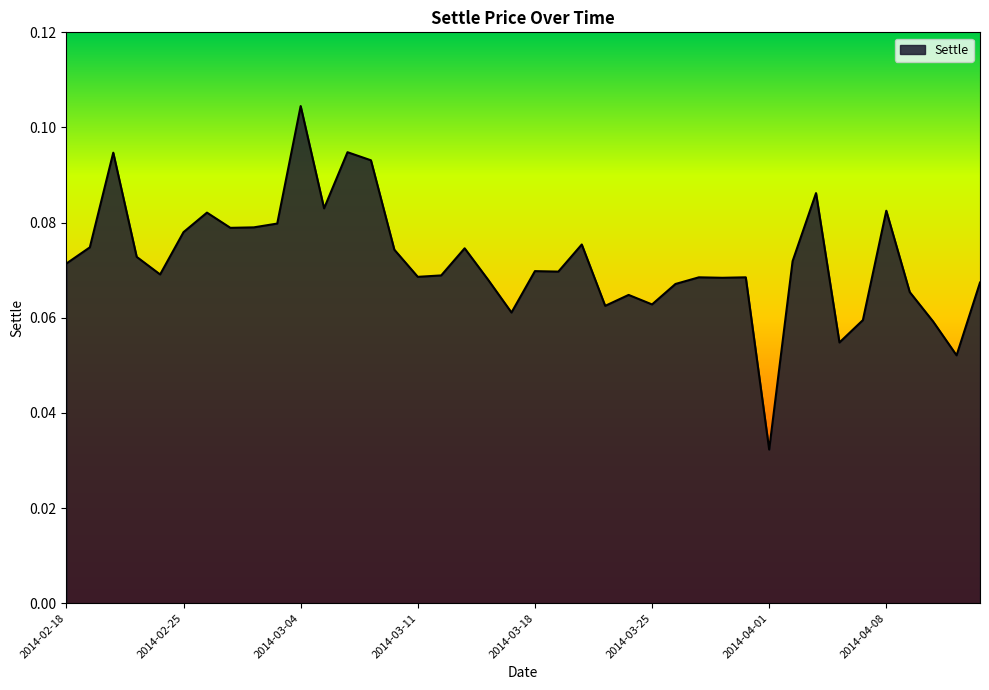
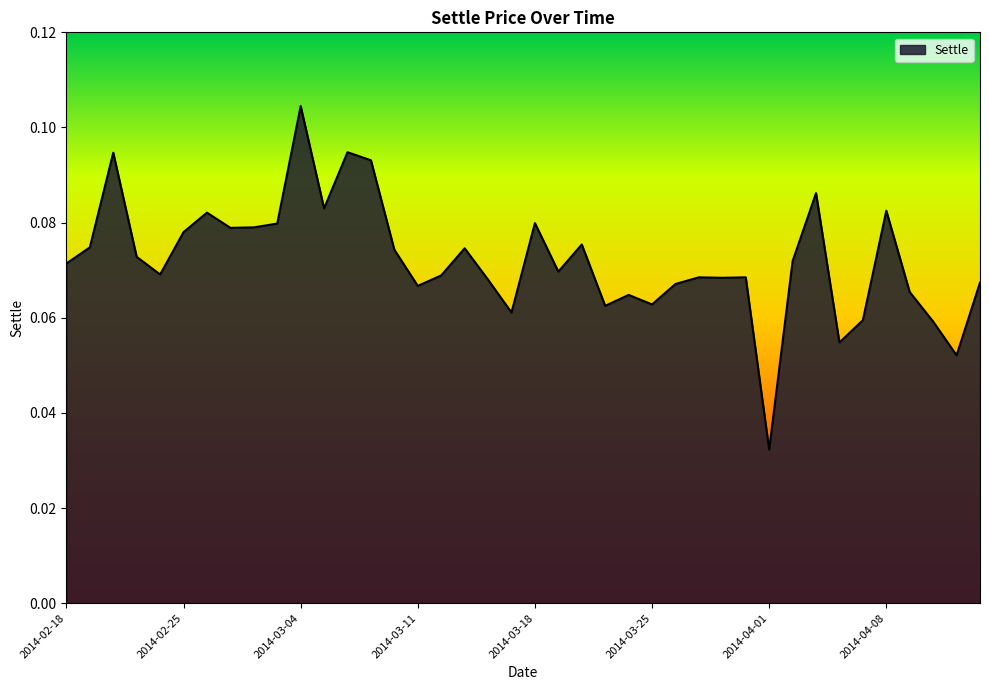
2014-03-11: 0.069 -> 0.067
2014-03-18: 0.070 -> 0.080
